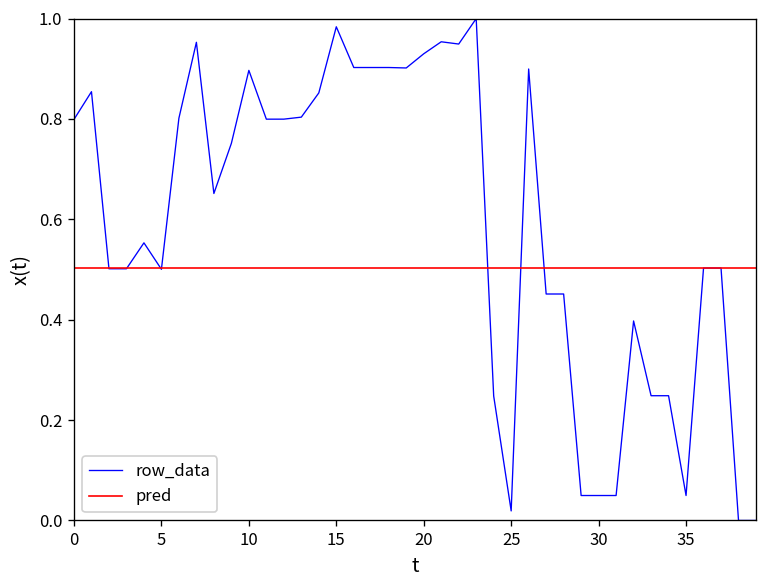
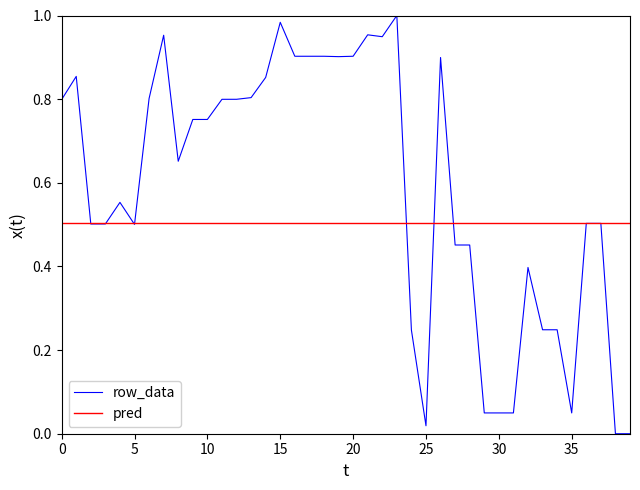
row_data, 10: 0.90 -> 0.75
row_data, 20: 0.93 -> 0.90
